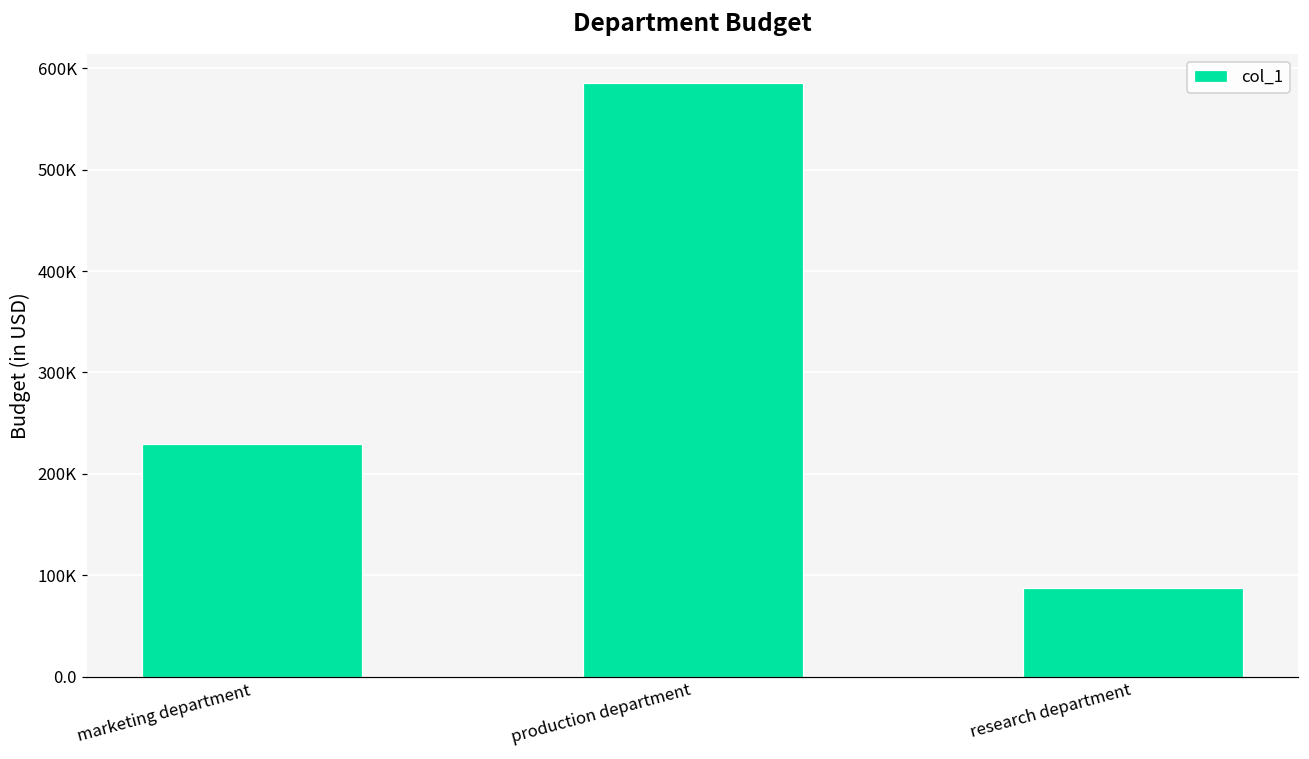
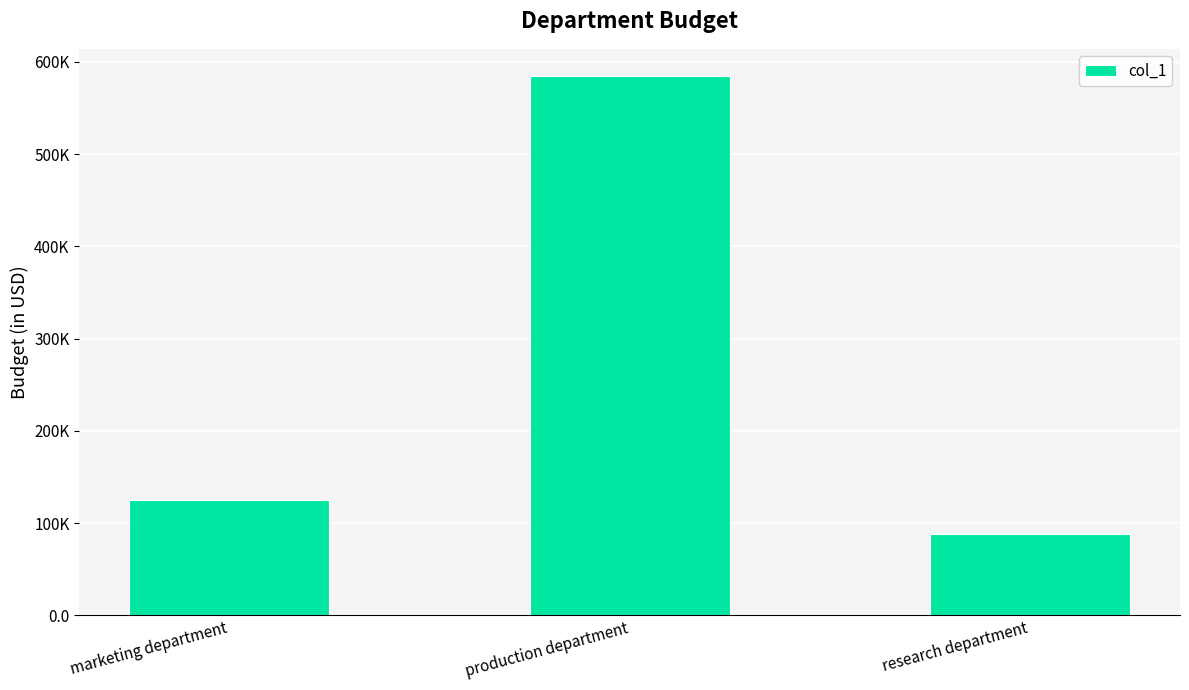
marketing department: 230000 -> 130000
